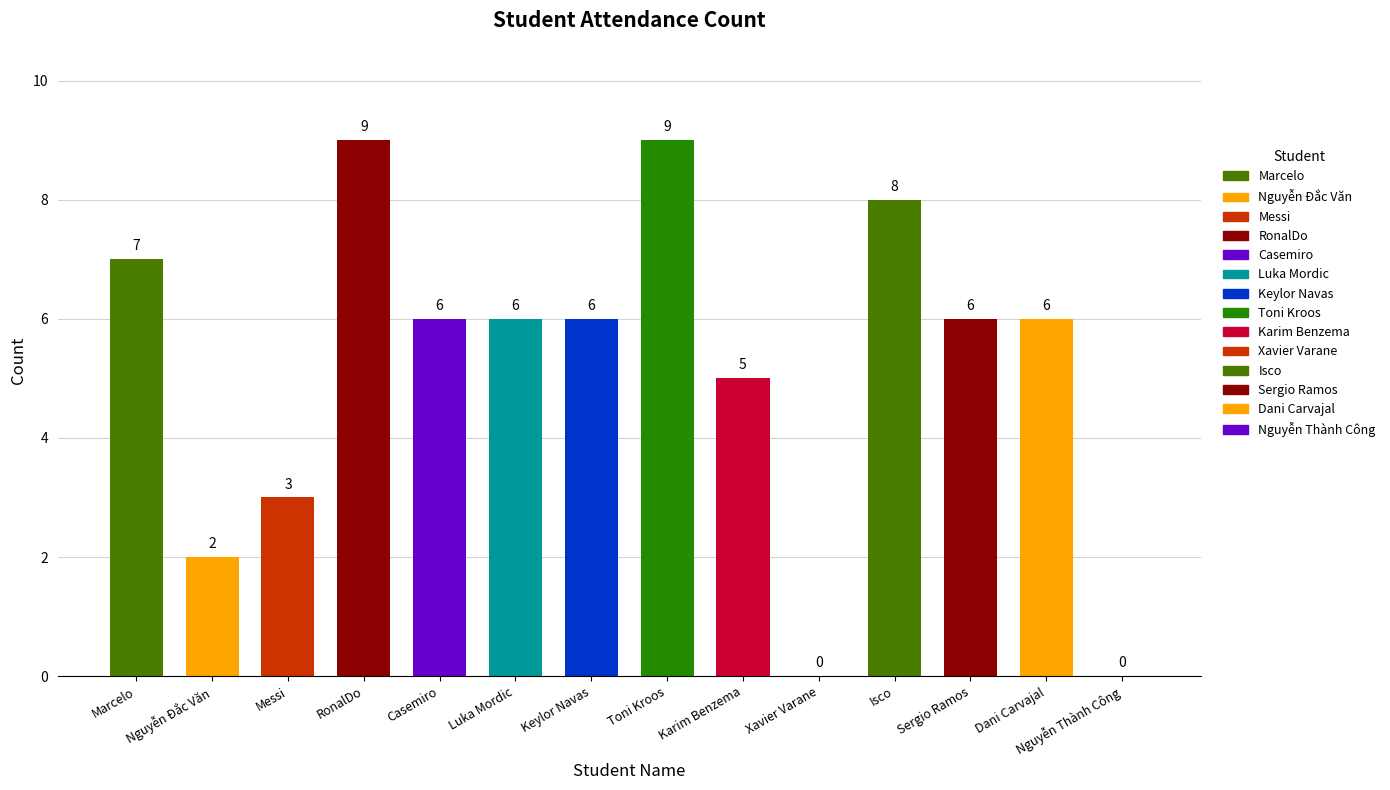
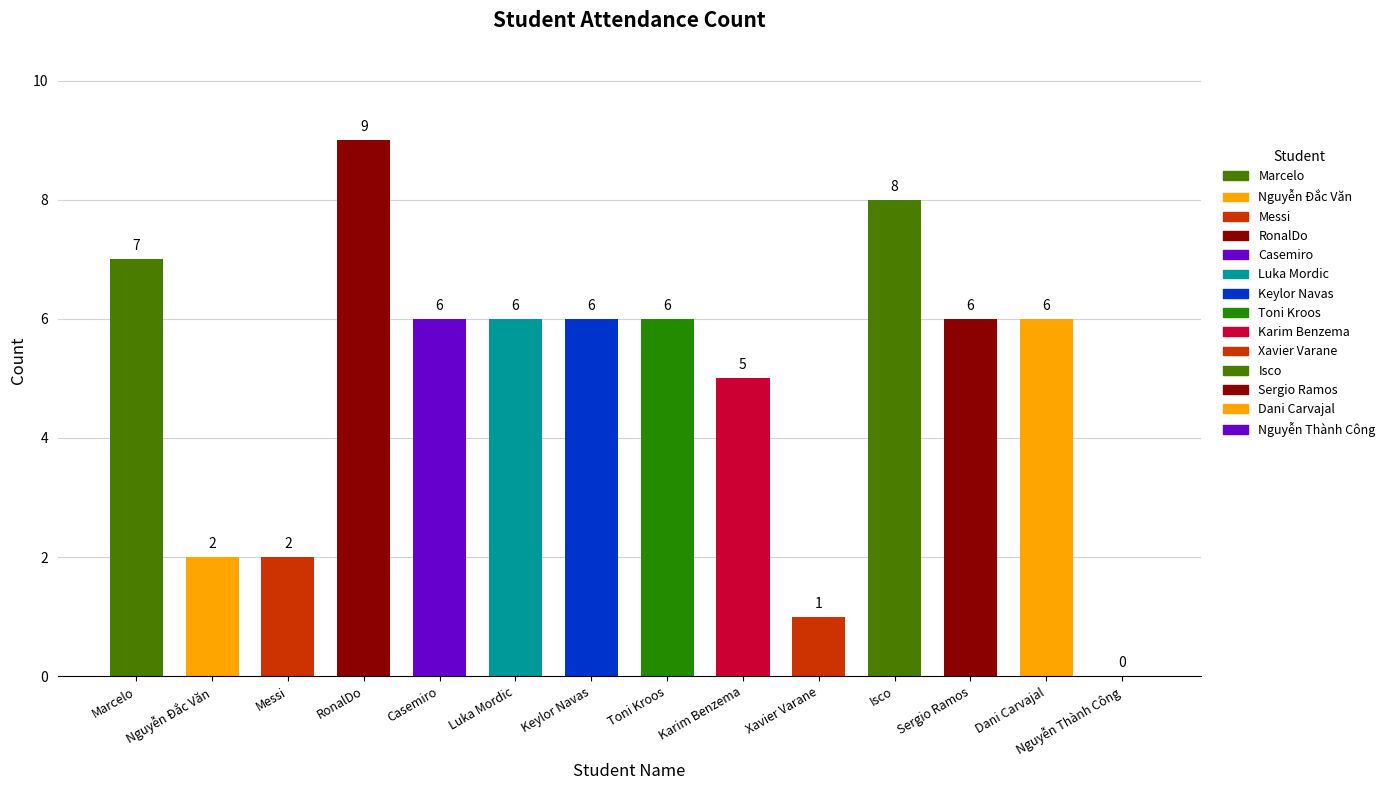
Messi: 3 -> 2
Toni Kroos: 9 -> 6
Xavier Varane: 0 -> 1
